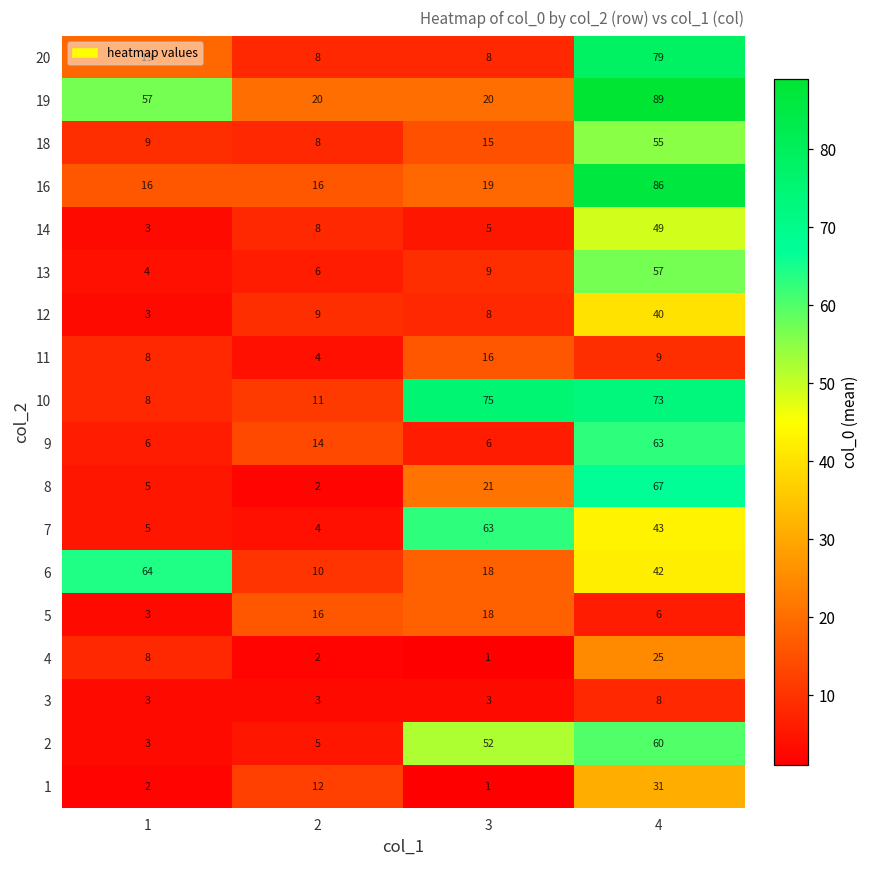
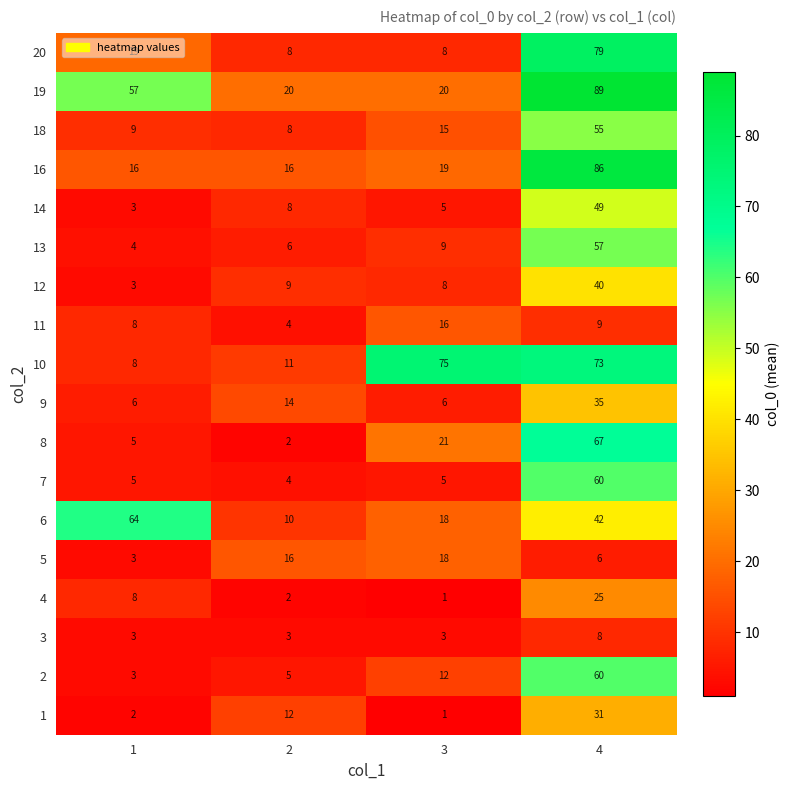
9, 4: 63 -> 35
7, 3: 63 -> 5
7, 4: 43 -> 60
2, 3: 52 -> 12
